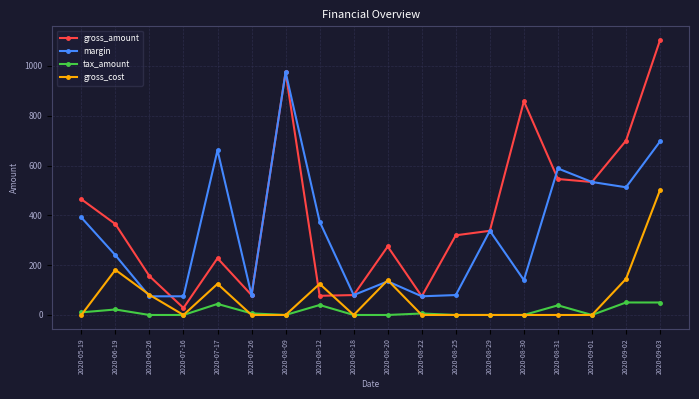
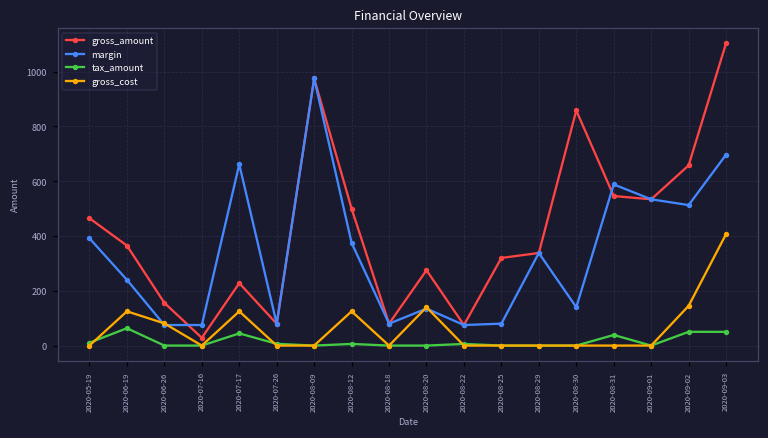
tax_amount, 2020-06-19: 20 -> 60
gross_cost, 2020-06-19: 180 -> 130
gross_amount, 2020-08-12: 80 -> 500
tax_amount, 2020-08-12: 40 -> 10
gross_amount, 2020-09-02: 700 -> 660
gross_cost, 2020-09-03: 500 -> 410
